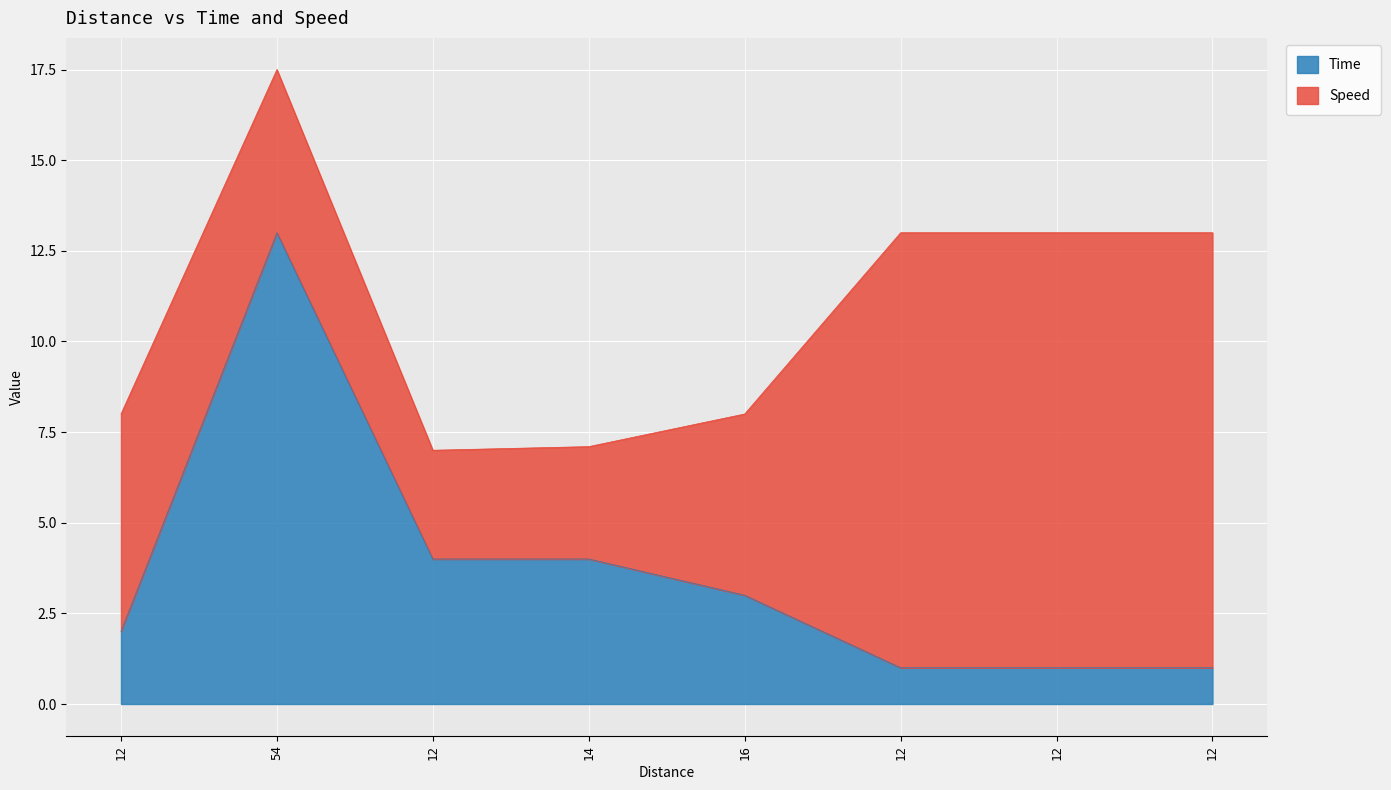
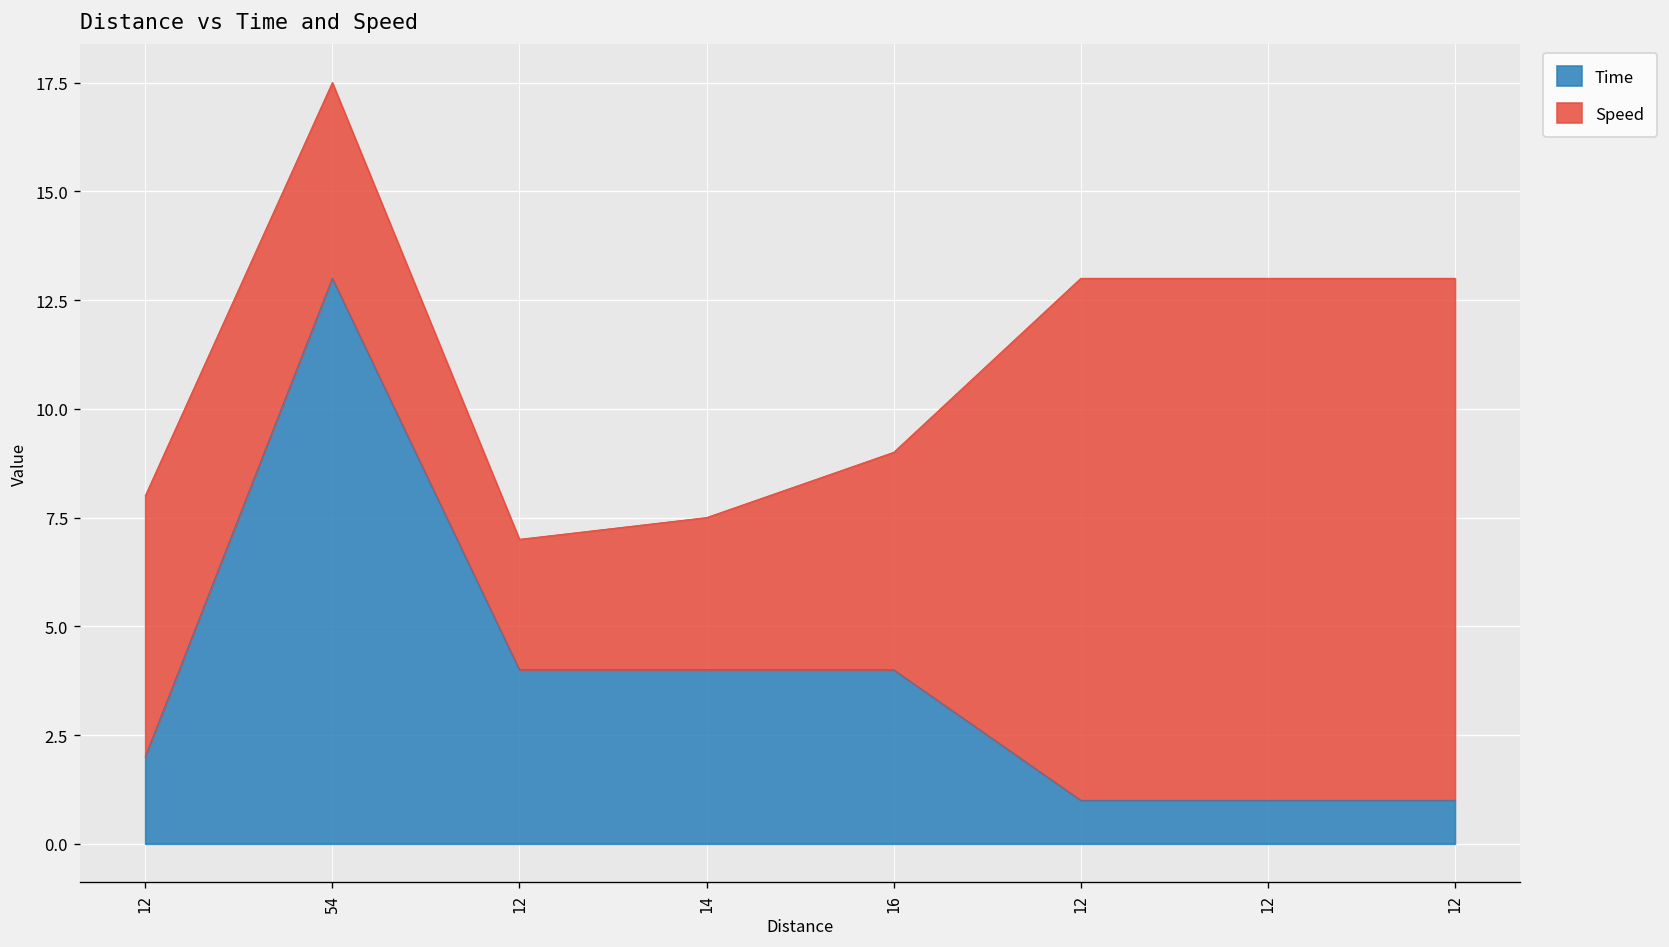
Speed, 14: 3.1 -> 3.5
Time, 16: 3 -> 4
